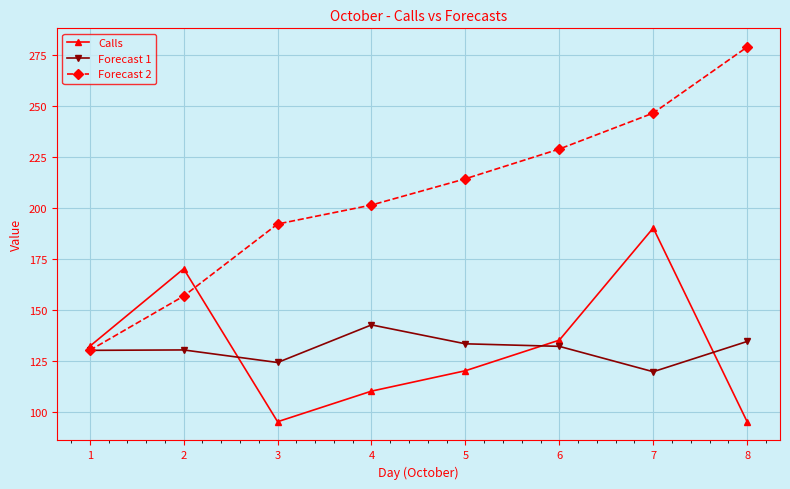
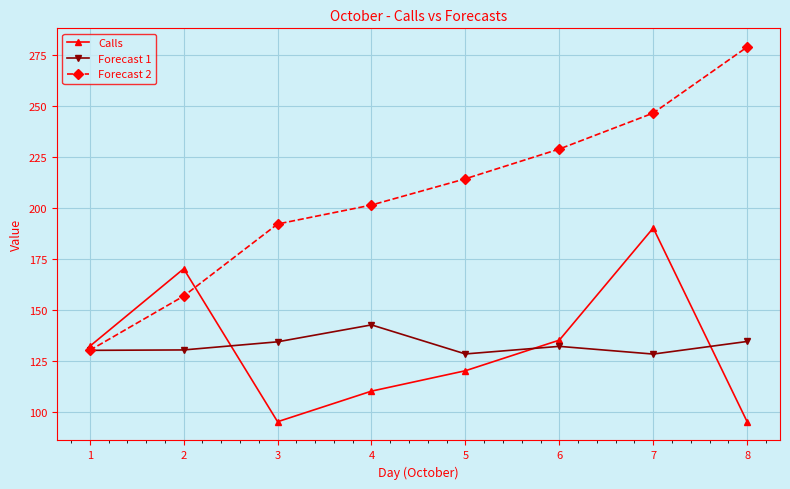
Forecast 1, 3: 124 -> 134
Forecast 1, 5: 133 -> 128
Forecast 1, 7: 120 -> 128
